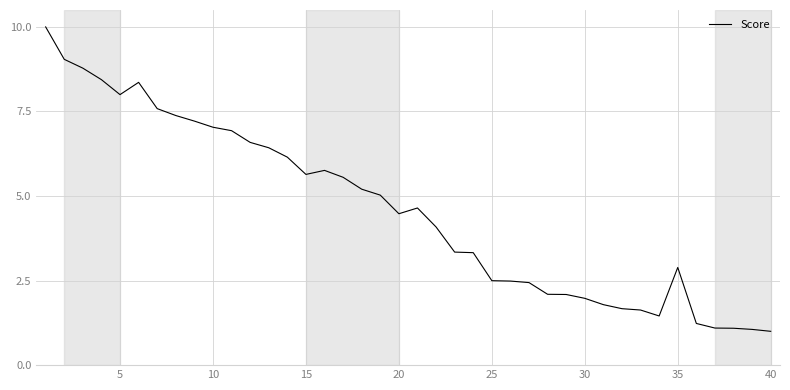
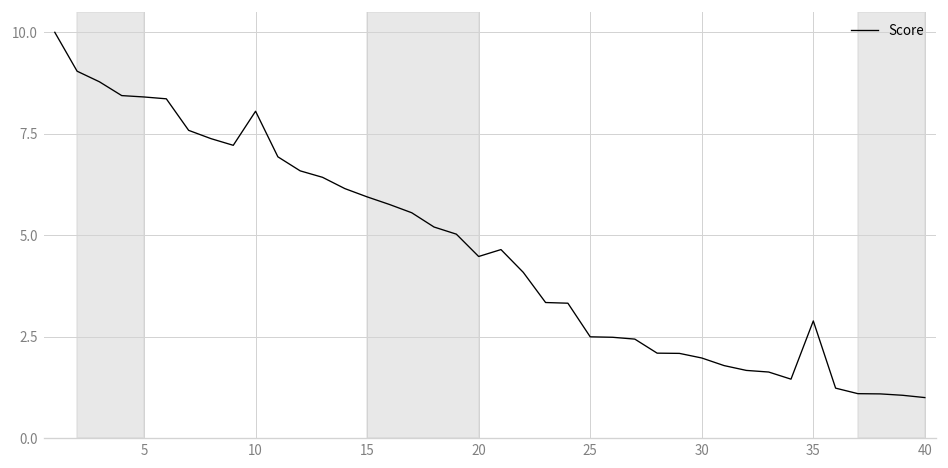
5: 8.0 -> 8.4
10: 7.0 -> 8.1
15: 5.6 -> 5.9
